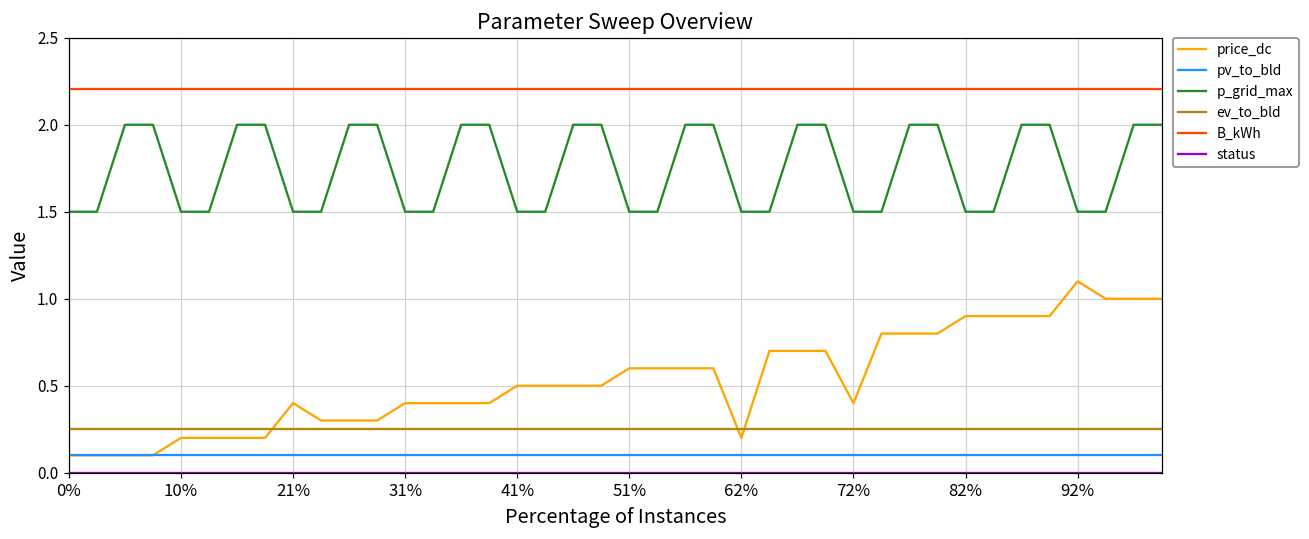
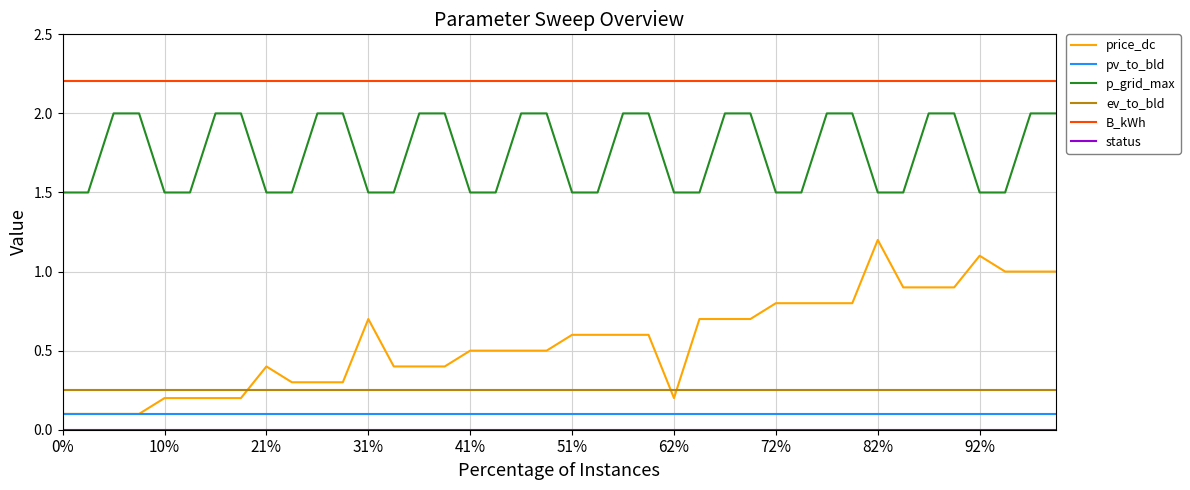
price_dc, 31%: 0.4 -> 0.7
price_dc, 72%: 0.4 -> 0.8
price_dc, 82%: 0.9 -> 1.2
